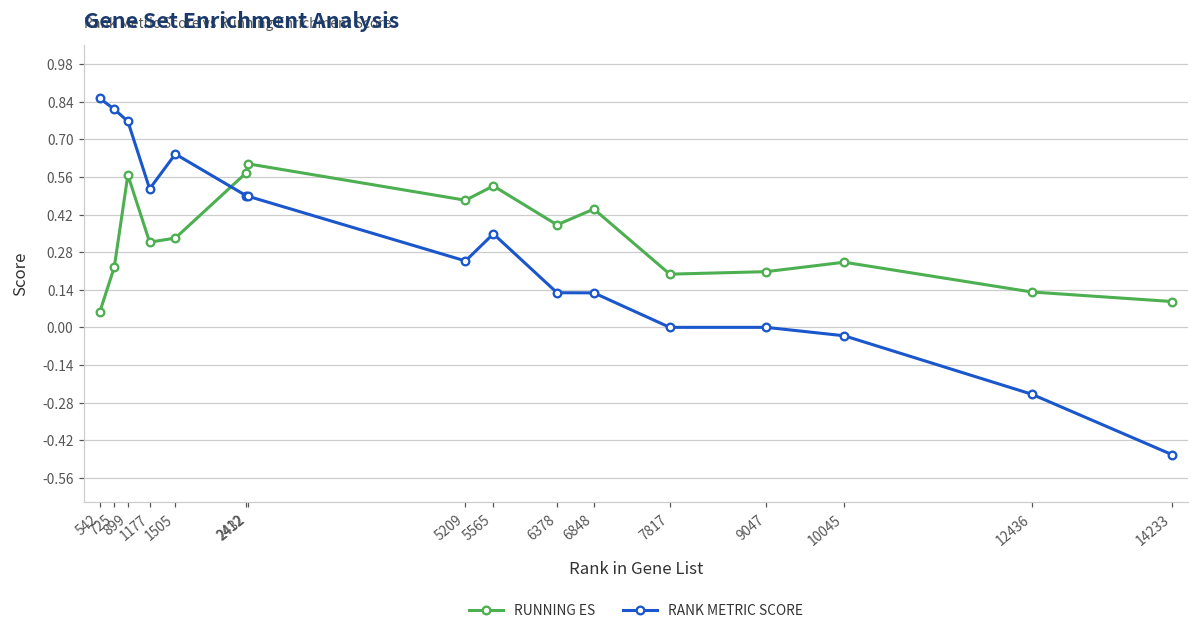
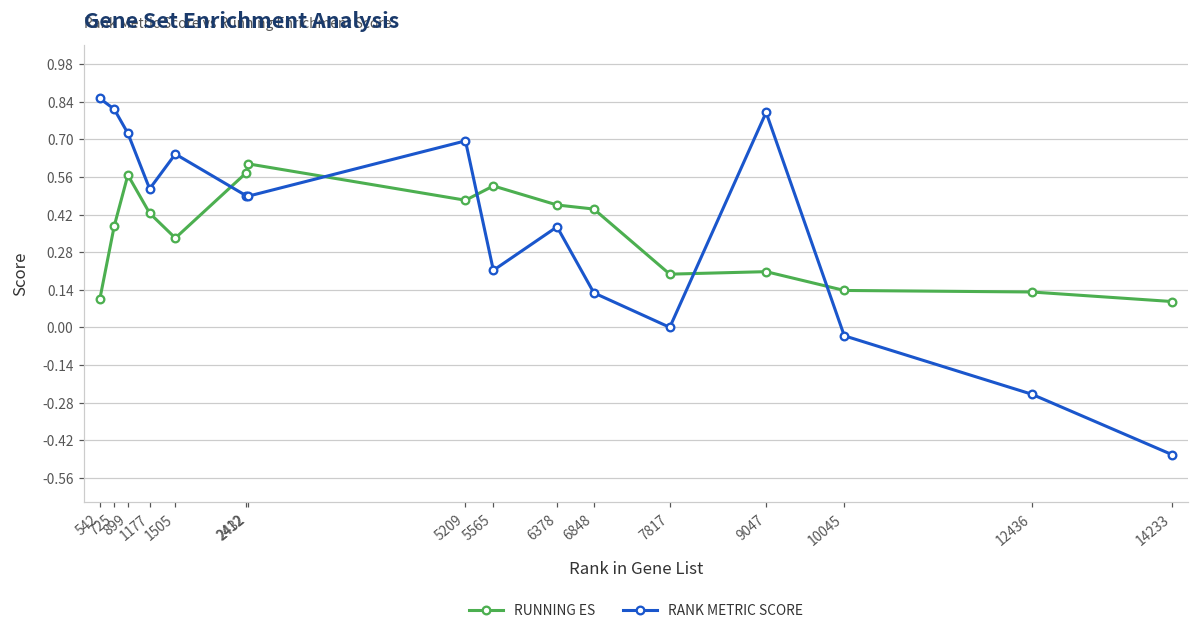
RUNNING ES, 542: 0.06 -> 0.11
RUNNING ES, 725: 0.22 -> 0.38
RANK METRIC SCORE, 899: 0.77 -> 0.72
RUNNING ES, 1177: 0.32 -> 0.42
RANK METRIC SCORE, 5209: 0.25 -> 0.69
RANK METRIC SCORE, 5565: 0.35 -> 0.21
RUNNING ES, 6378: 0.38 -> 0.46
RANK METRIC SCORE, 6378: 0.13 -> 0.37
RANK METRIC SCORE, 9047: 0.0 -> 0.8
RUNNING ES, 10045: 0.24 -> 0.14
